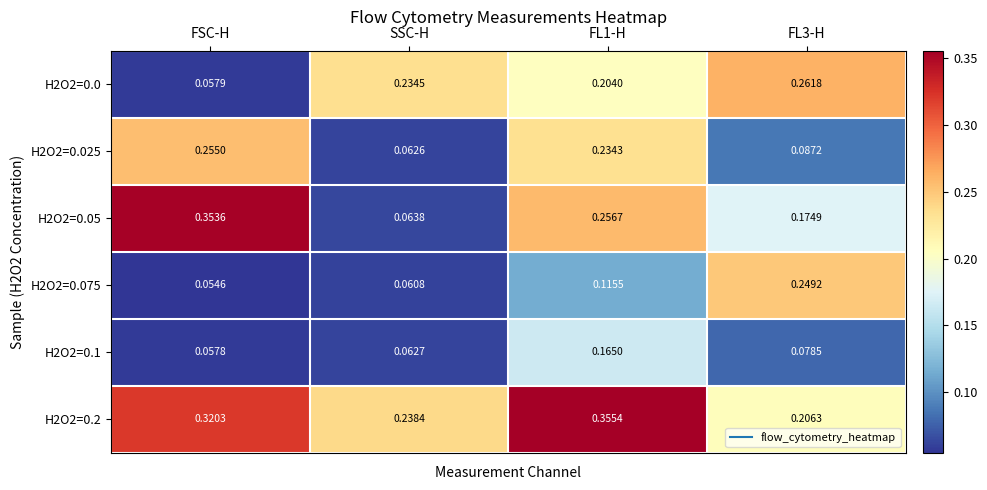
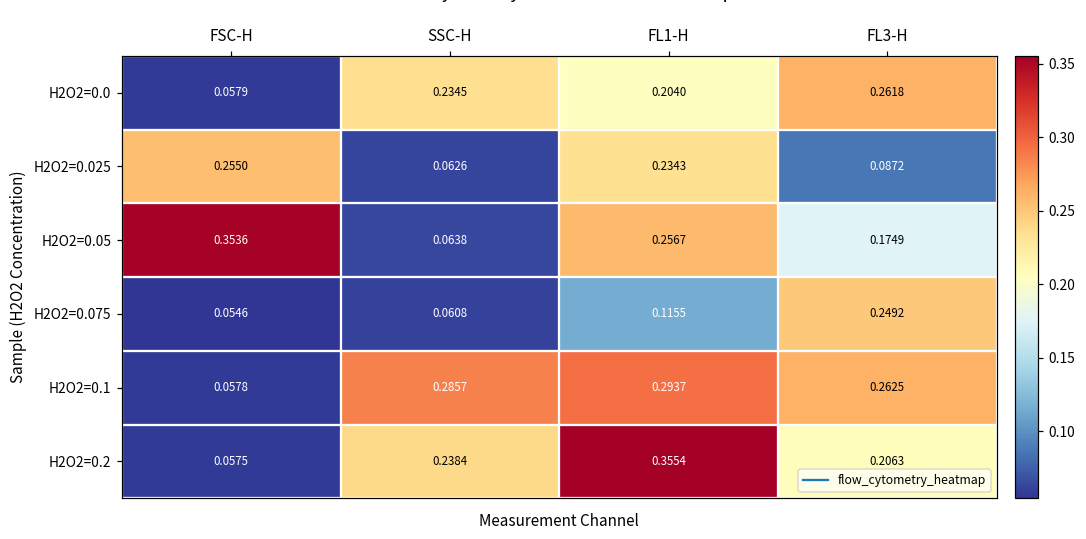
H2O2=0.1, SSC-H: 0.0627 -> 0.2857
H2O2=0.1, FL1-H: 0.1650 -> 0.2937
H2O2=0.1, FL3-H: 0.0785 -> 0.2625
H2O2=0.2, FSC-H: 0.3203 -> 0.0575
